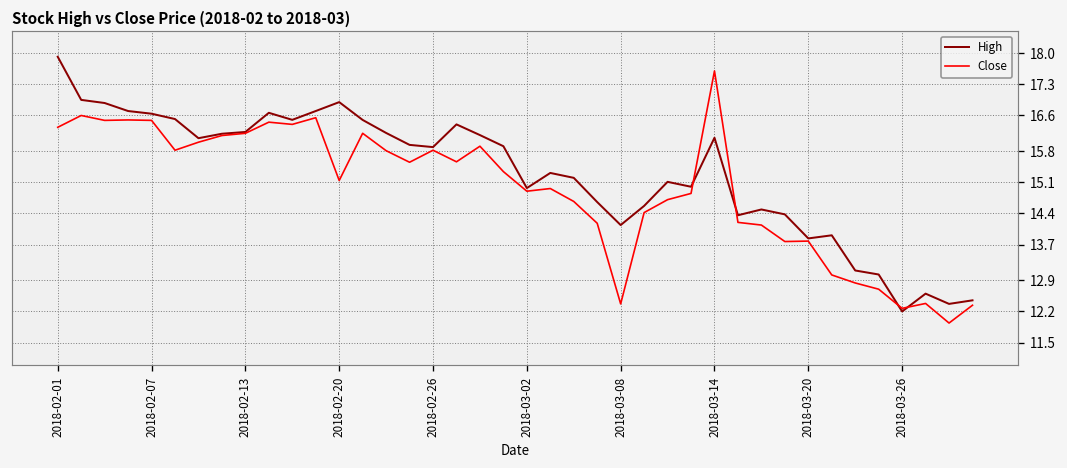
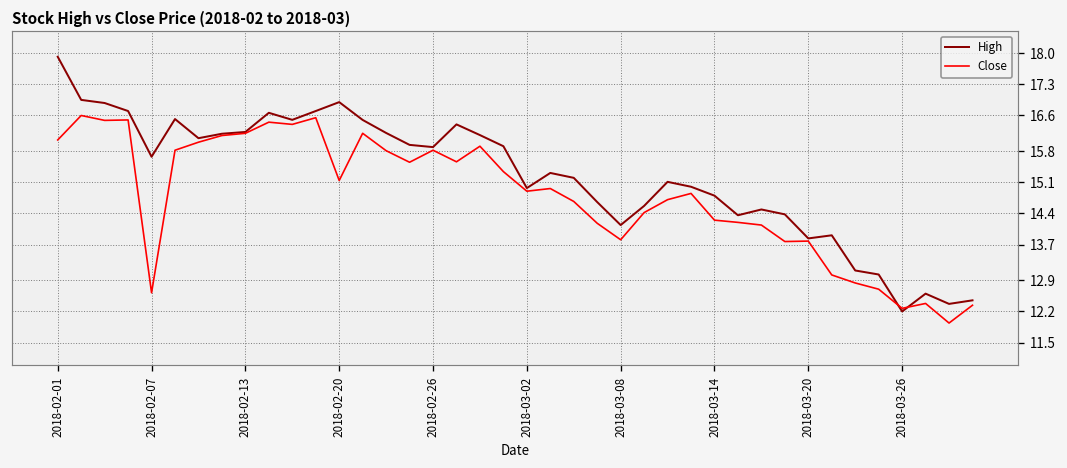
Close, 2018-02-01: 16.3 -> 16.1
High, 2018-02-07: 16.6 -> 15.7
Close, 2018-02-07: 16.5 -> 12.6
Close, 2018-03-08: 12.4 -> 13.8
High, 2018-03-14: 16.1 -> 14.8
Close, 2018-03-14: 17.6 -> 14.3
